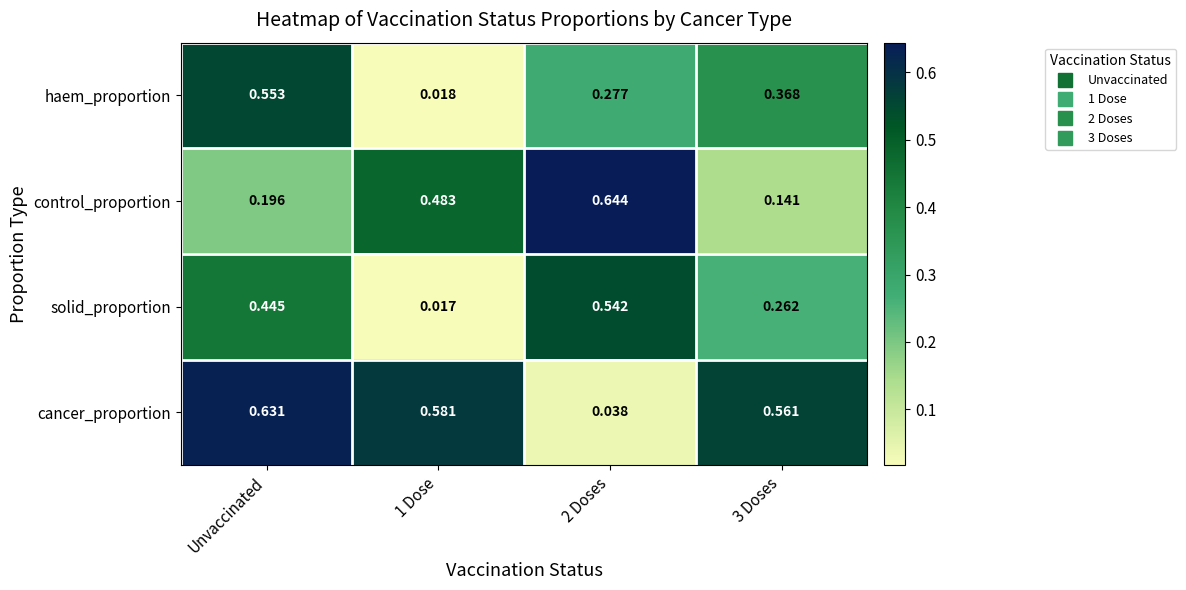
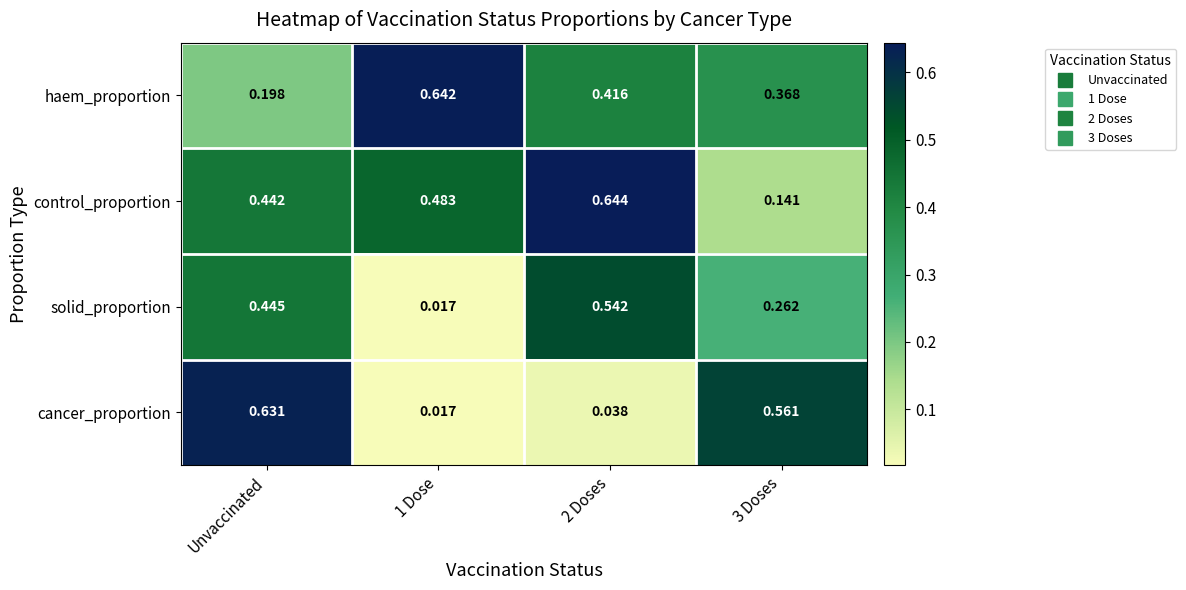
haem_proportion, Unvaccinated: 0.553 -> 0.198
haem_proportion, 1 Dose: 0.018 -> 0.642
haem_proportion, 2 Doses: 0.277 -> 0.416
control_proportion, Unvaccinated: 0.196 -> 0.442
cancer_proportion, 1 Dose: 0.581 -> 0.017
